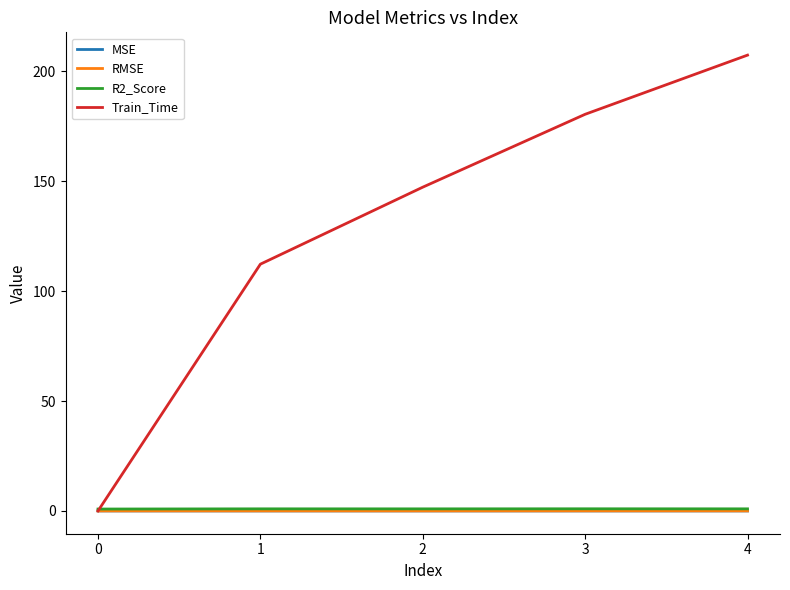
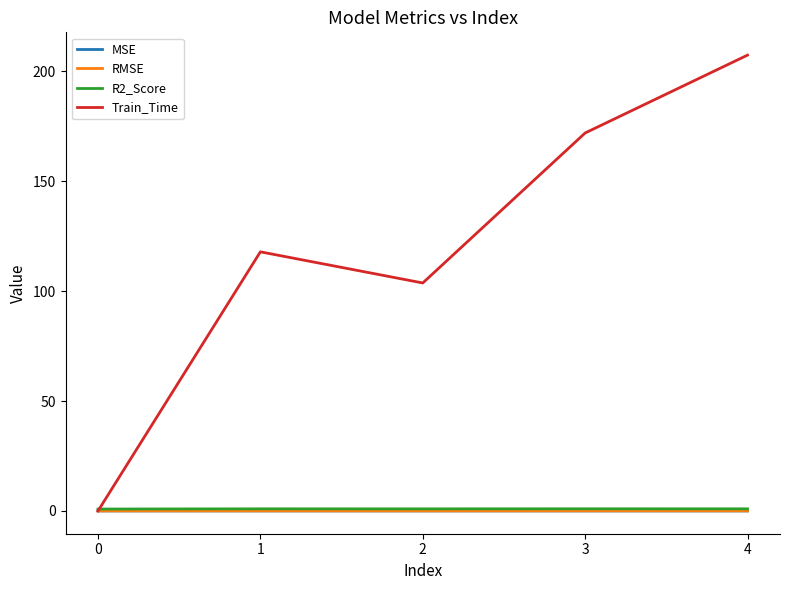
Train_Time, 1: 112 -> 118
Train_Time, 2: 147 -> 104
Train_Time, 3: 180 -> 172
